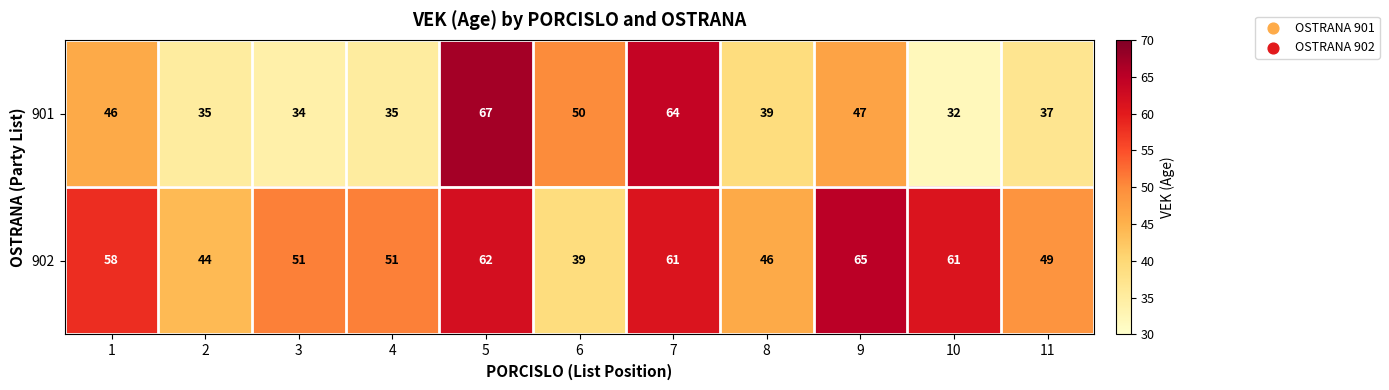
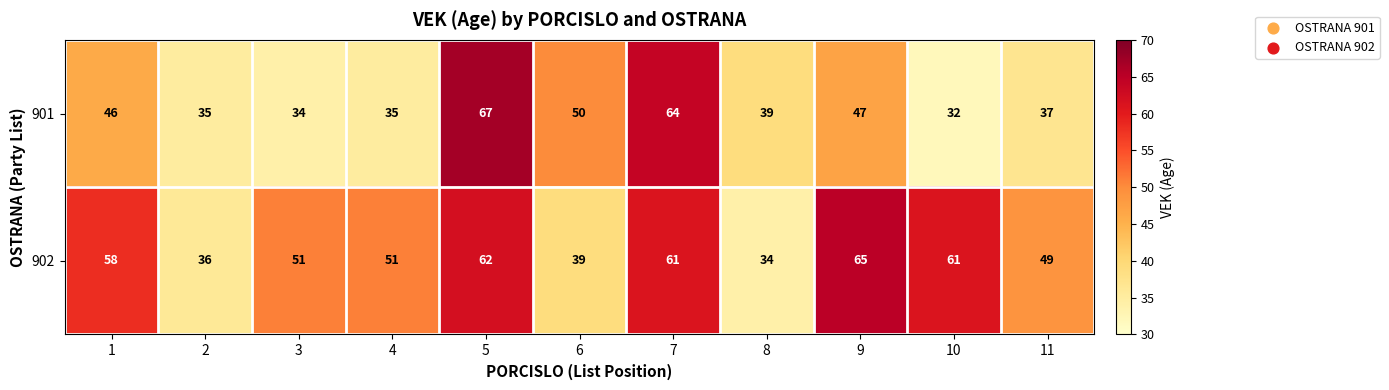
902, 2: 44 -> 36
902, 8: 46 -> 34
